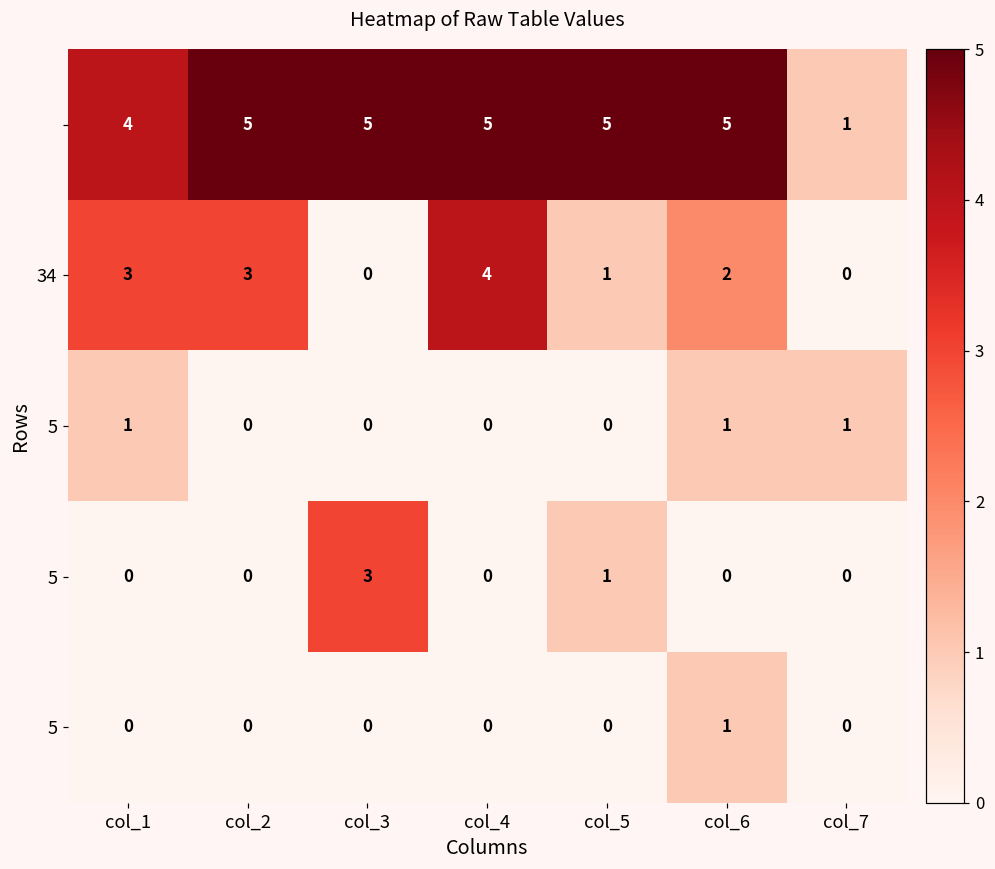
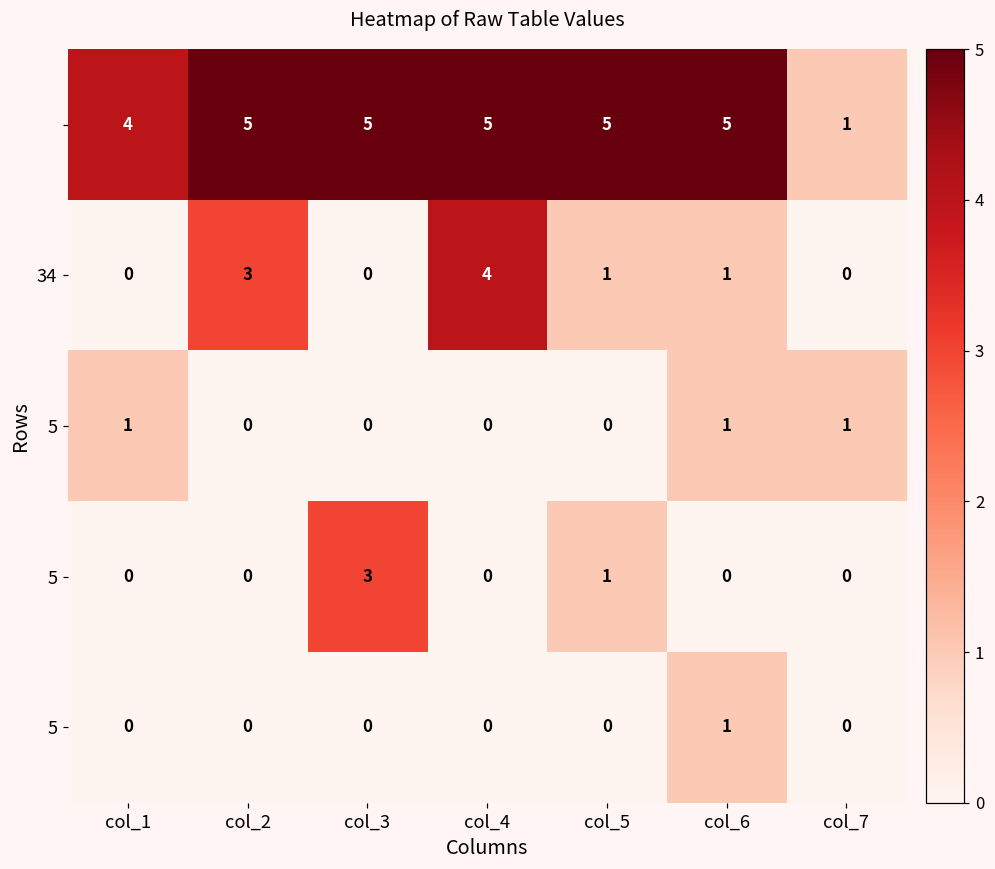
34, col_1: 3 -> 0
34, col_6: 2 -> 1
